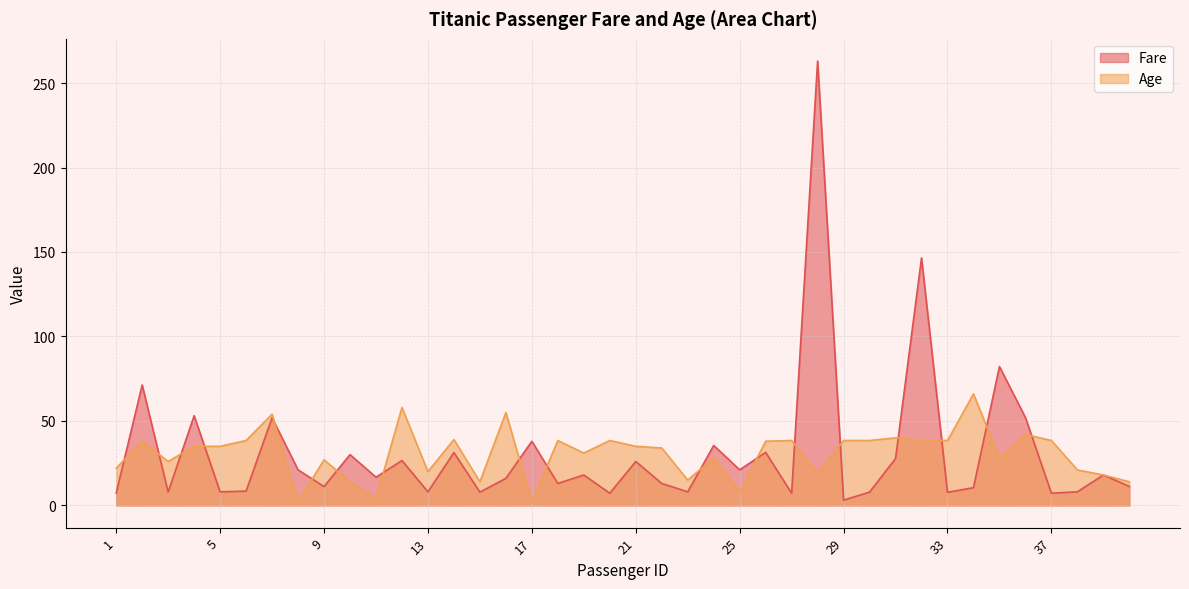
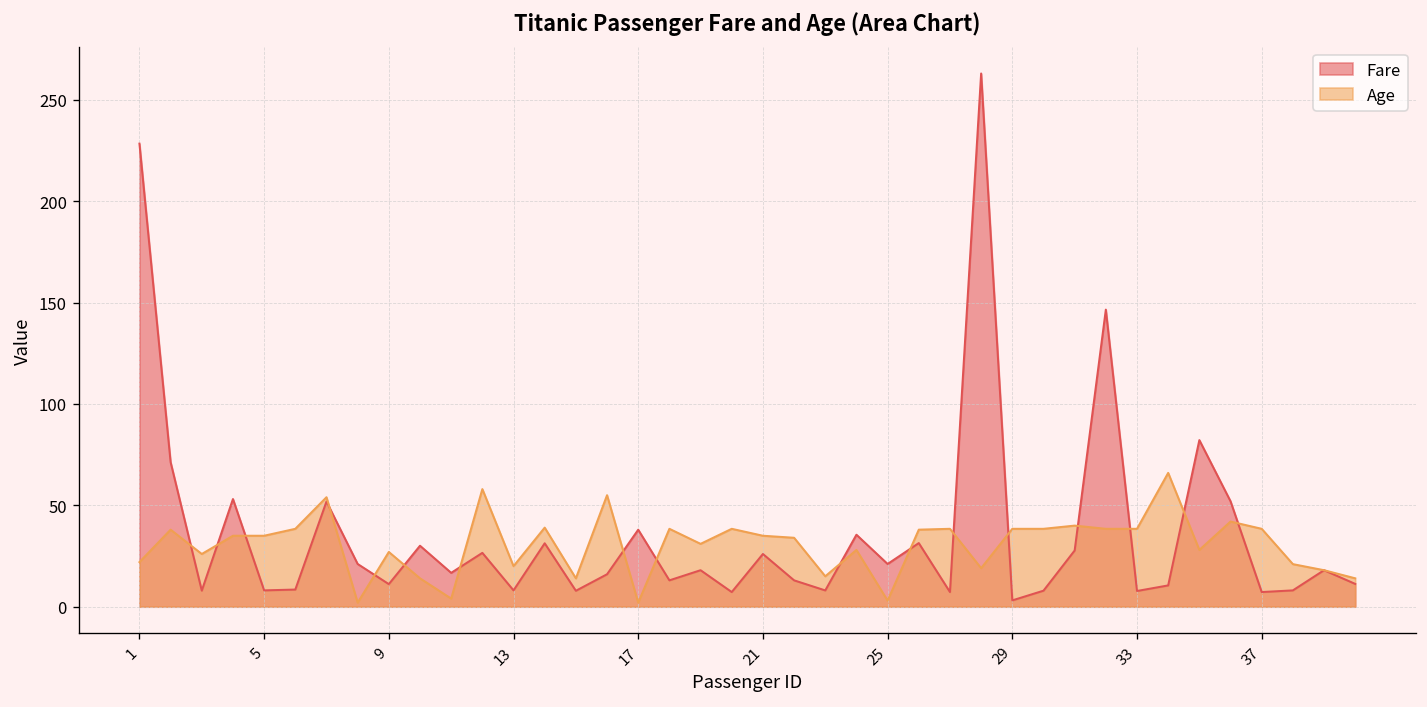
Fare, 1: 7 -> 228
Age, 25: 8 -> 3
